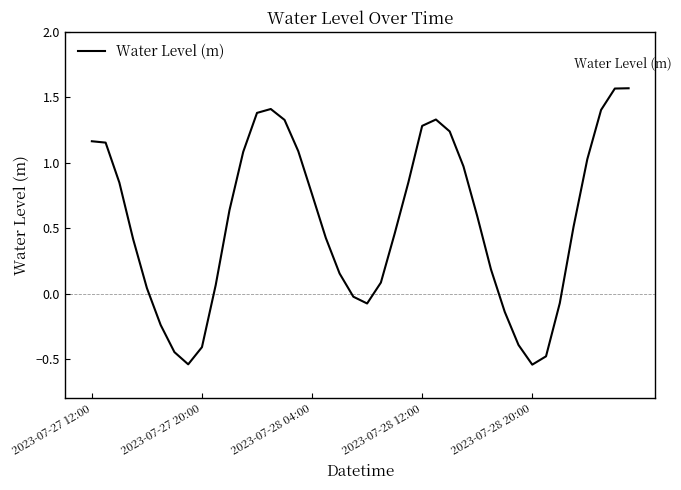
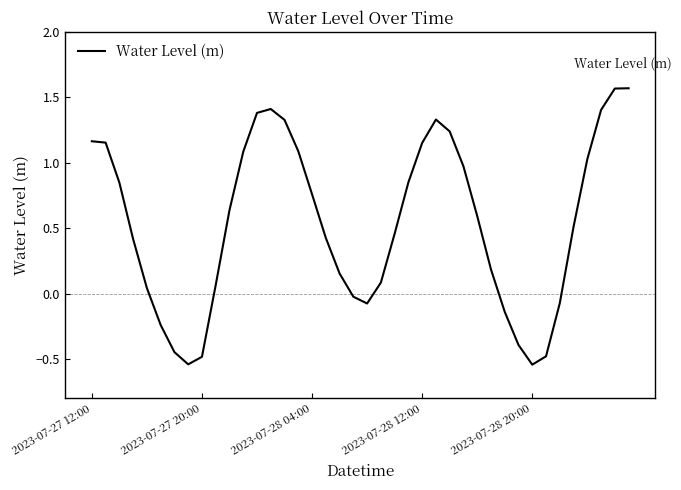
2023-07-27 20:00: -0.41 -> -0.48
2023-07-28 12:00: 1.28 -> 1.15
